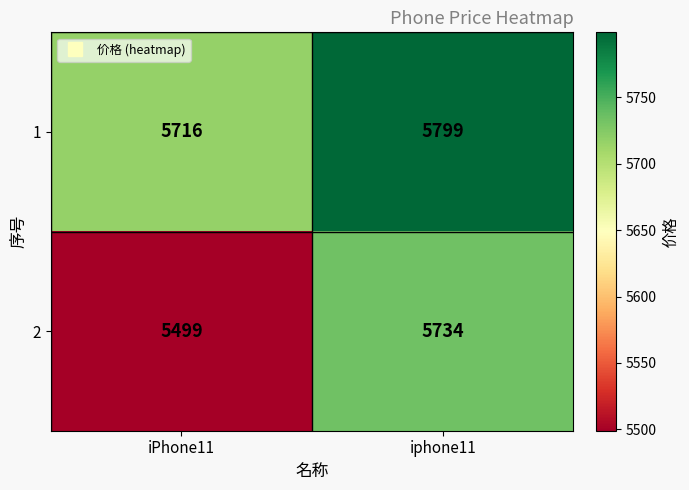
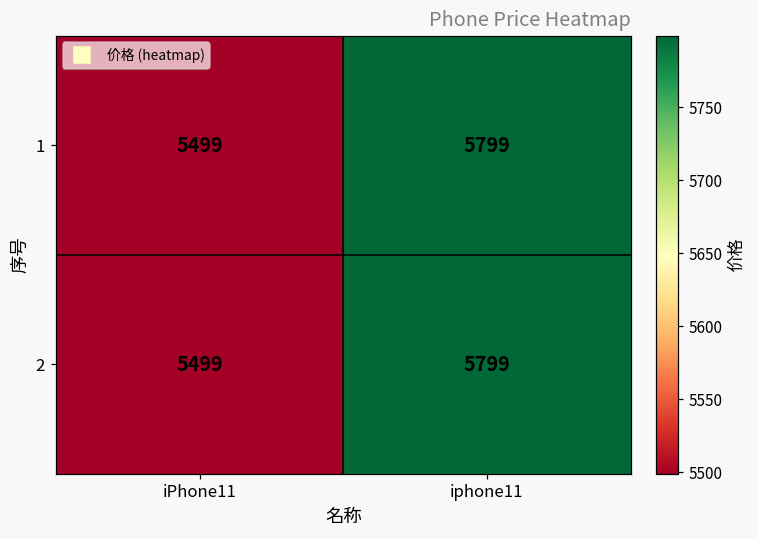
1, iPhone11: 5716 -> 5499
2, iphone11: 5734 -> 5799
